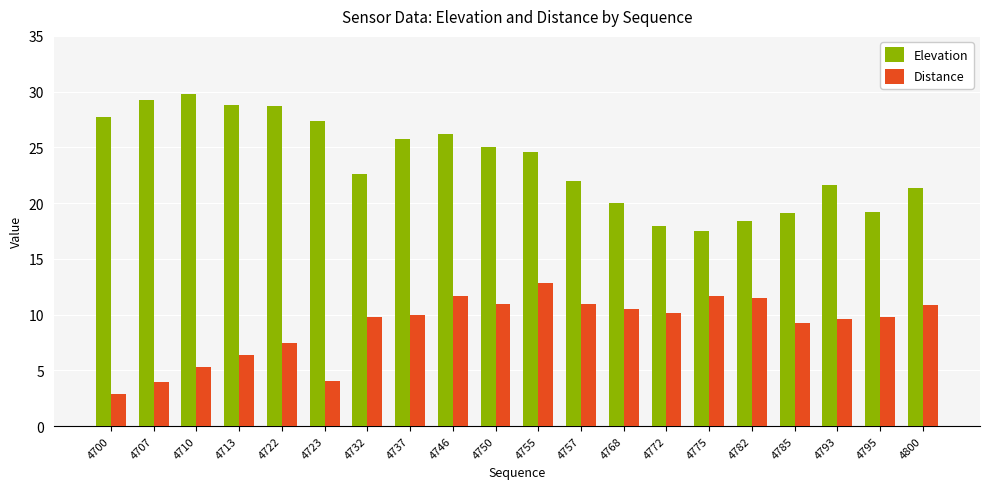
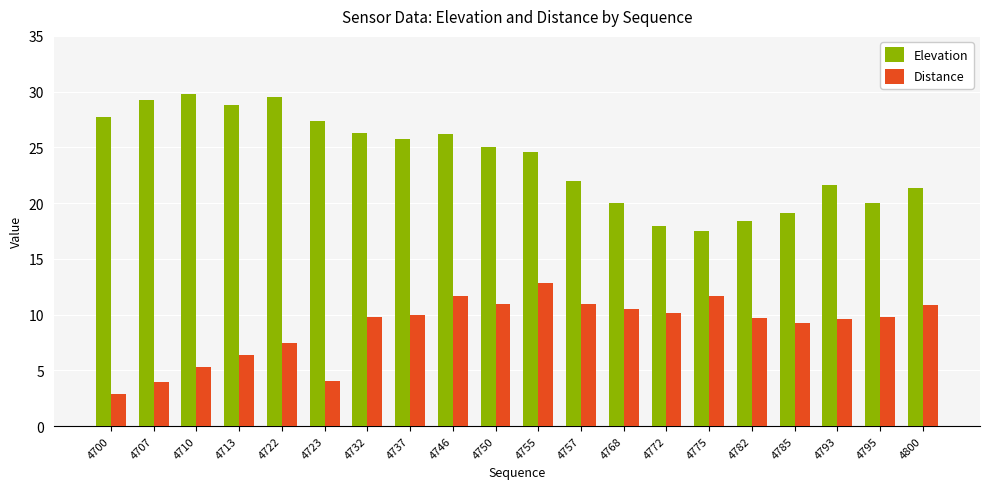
Elevation, 4722: 28.7 -> 29.5
Elevation, 4732: 22.6 -> 26.3
Distance, 4782: 11.5 -> 9.7
Elevation, 4795: 19.2 -> 20.0
